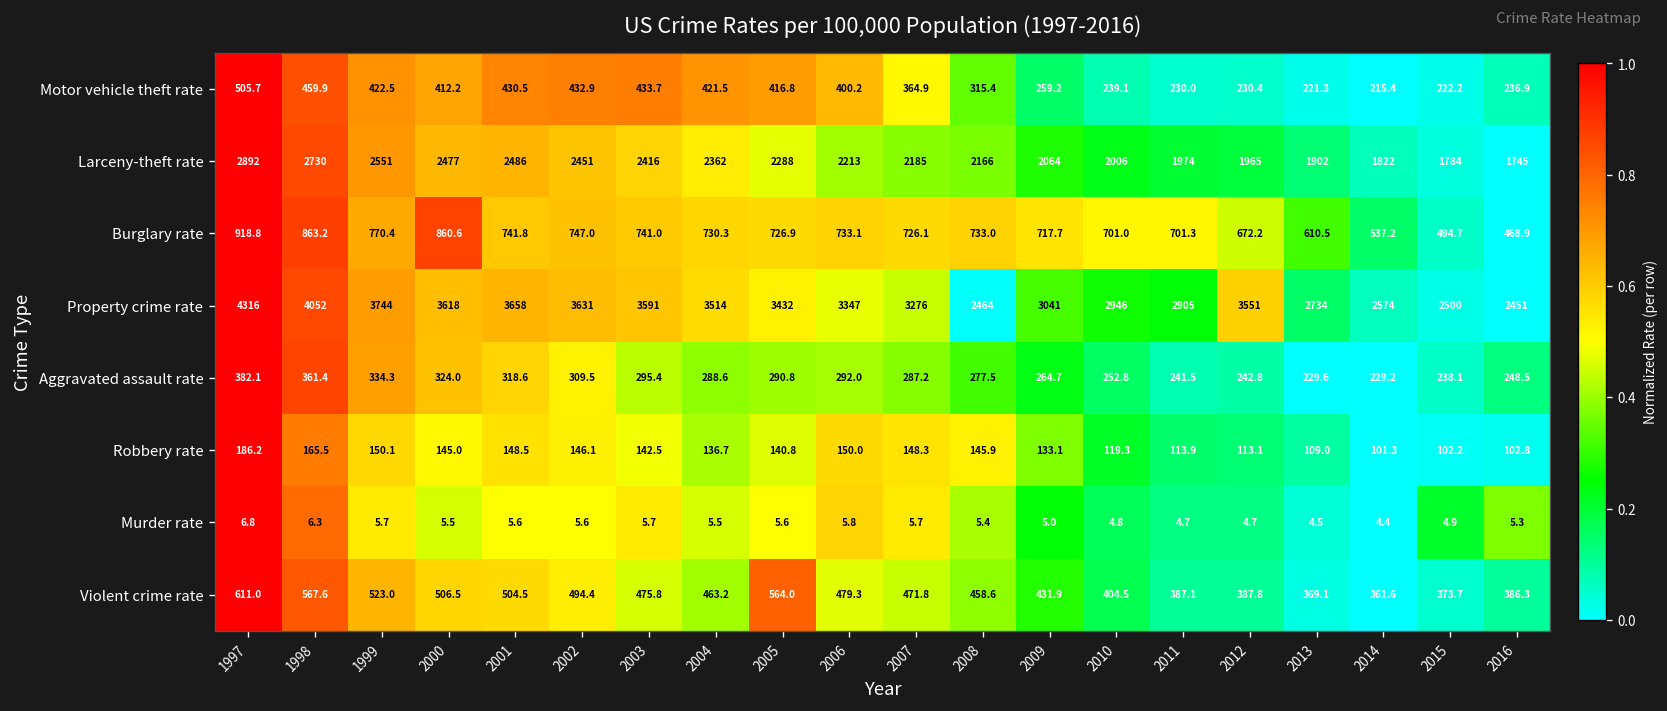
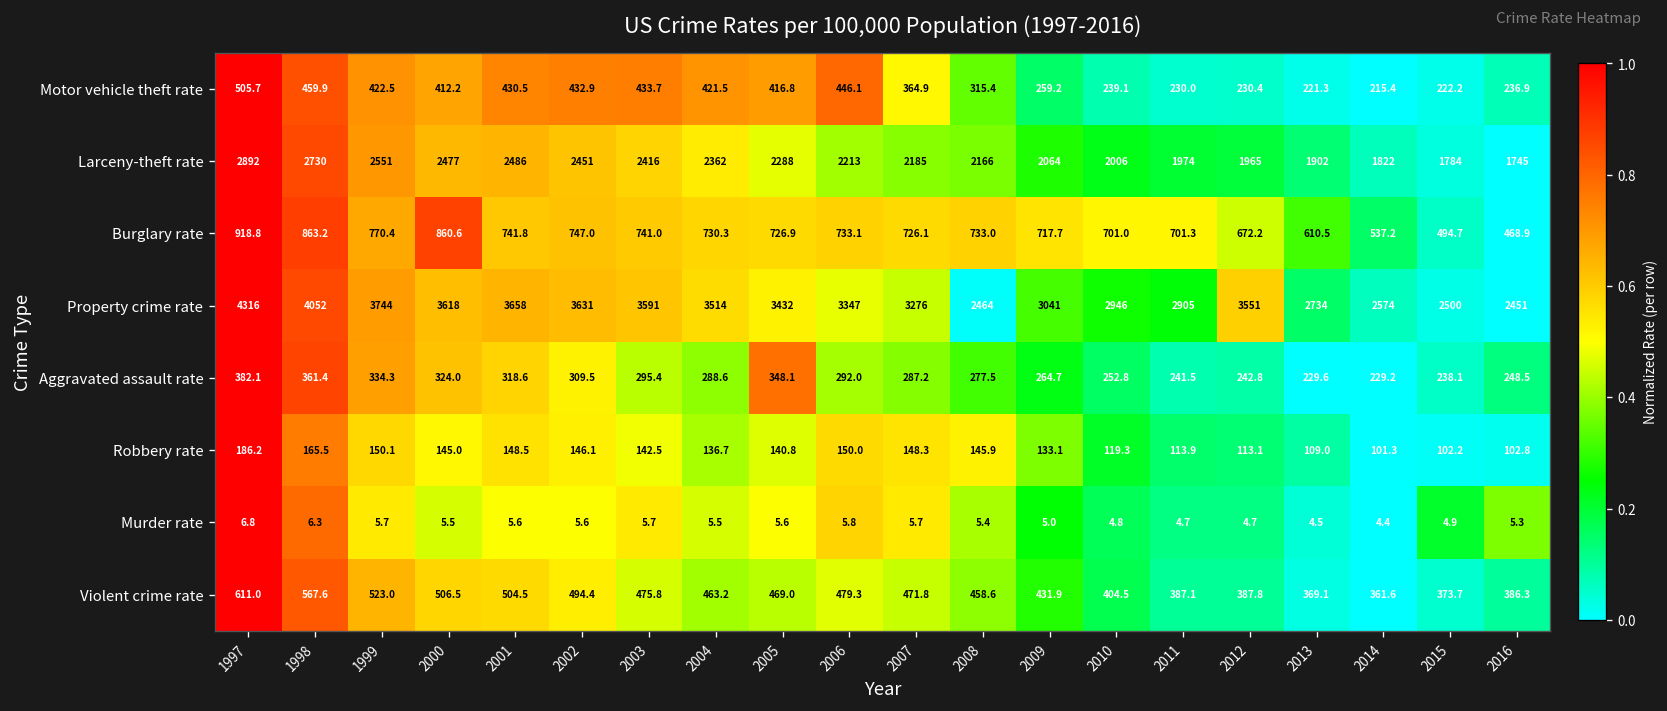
Motor vehicle theft rate, 2006: 400.2 -> 446.1
Aggravated assault rate, 2005: 290.8 -> 348.1
Violent crime rate, 2005: 564.0 -> 469.0
